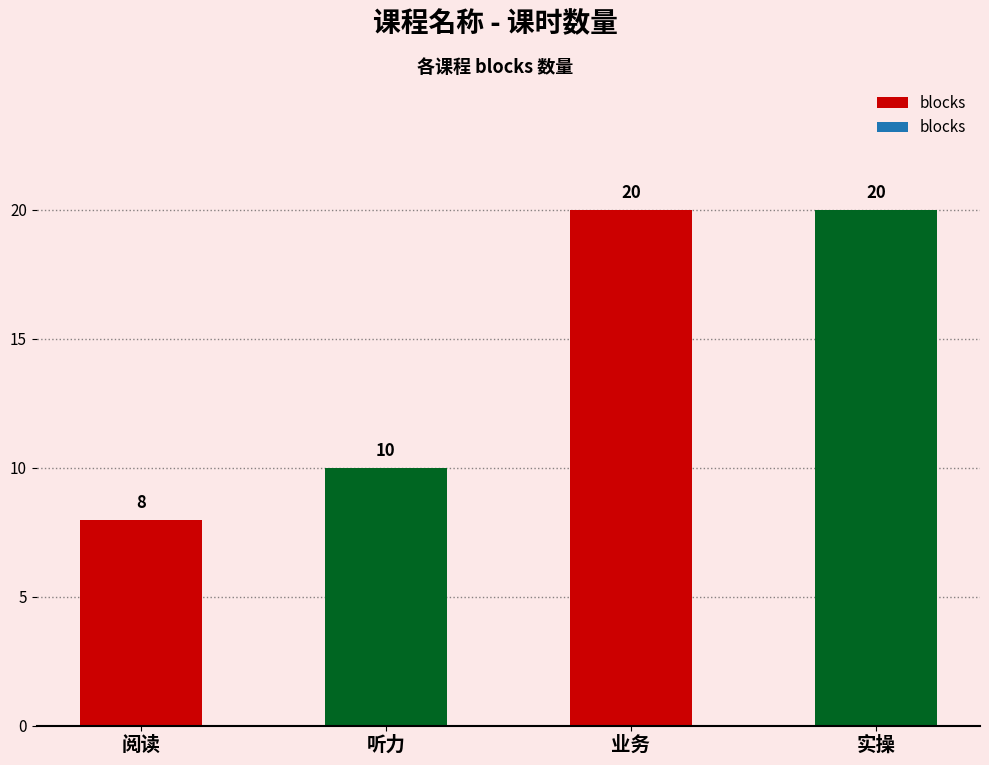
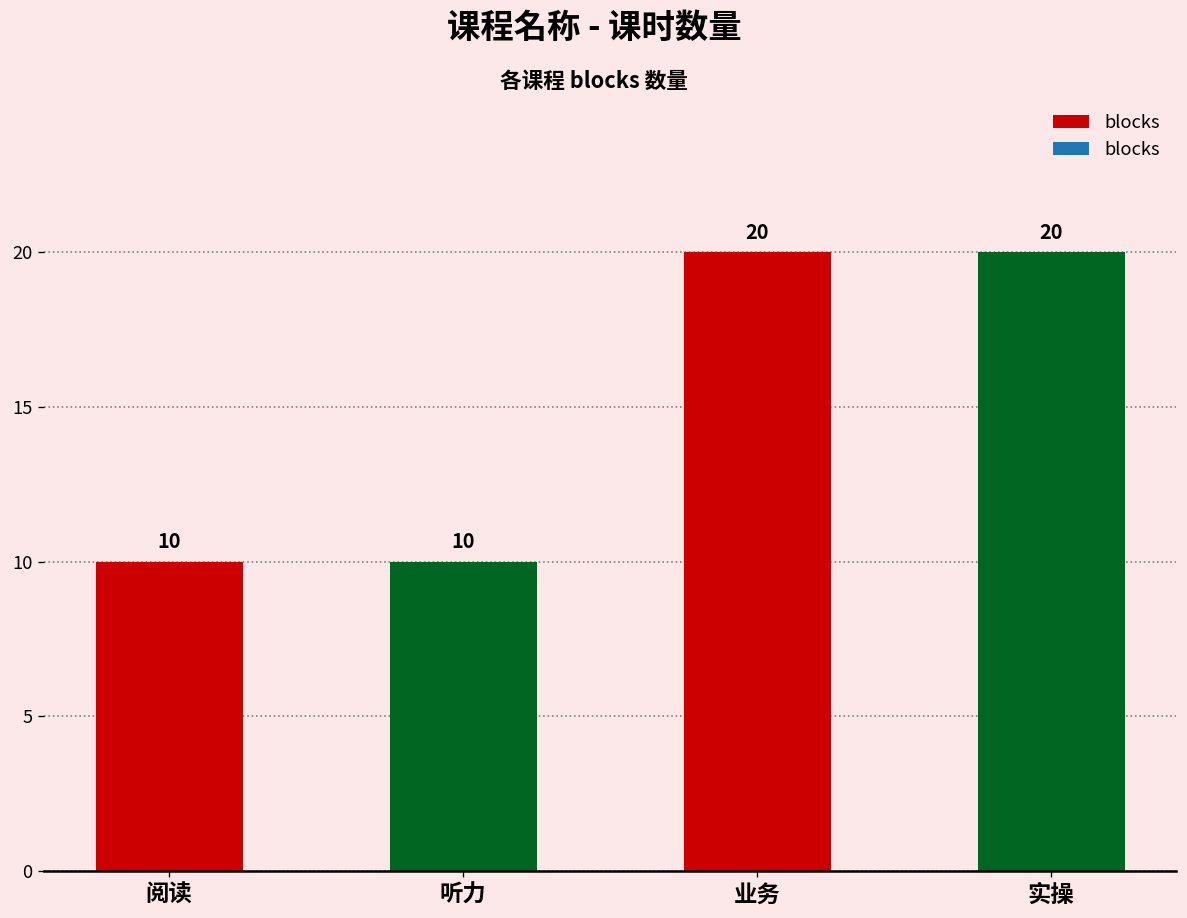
阅读: 8 -> 10
